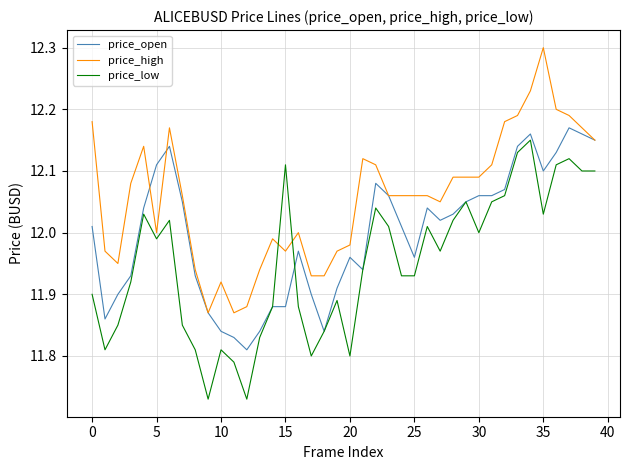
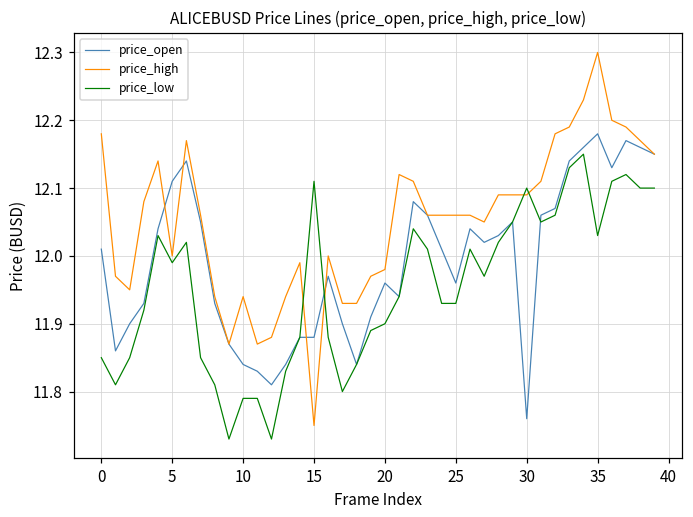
price_low, 0: 11.90 -> 11.85
price_high, 10: 11.92 -> 11.94
price_low, 10: 11.81 -> 11.79
price_high, 15: 11.97 -> 11.75
price_low, 20: 11.8 -> 11.9
price_open, 30: 12.06 -> 11.76
price_low, 30: 12.0 -> 12.1
price_open, 35: 12.10 -> 12.18
